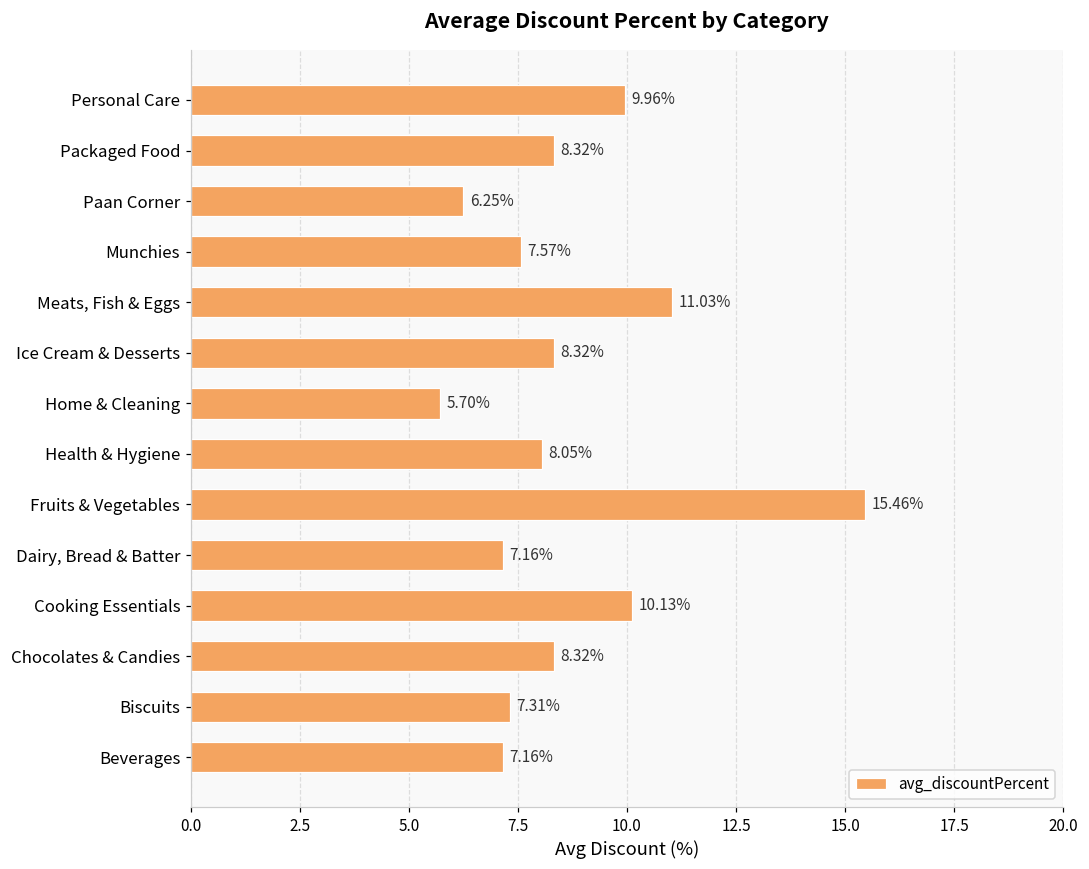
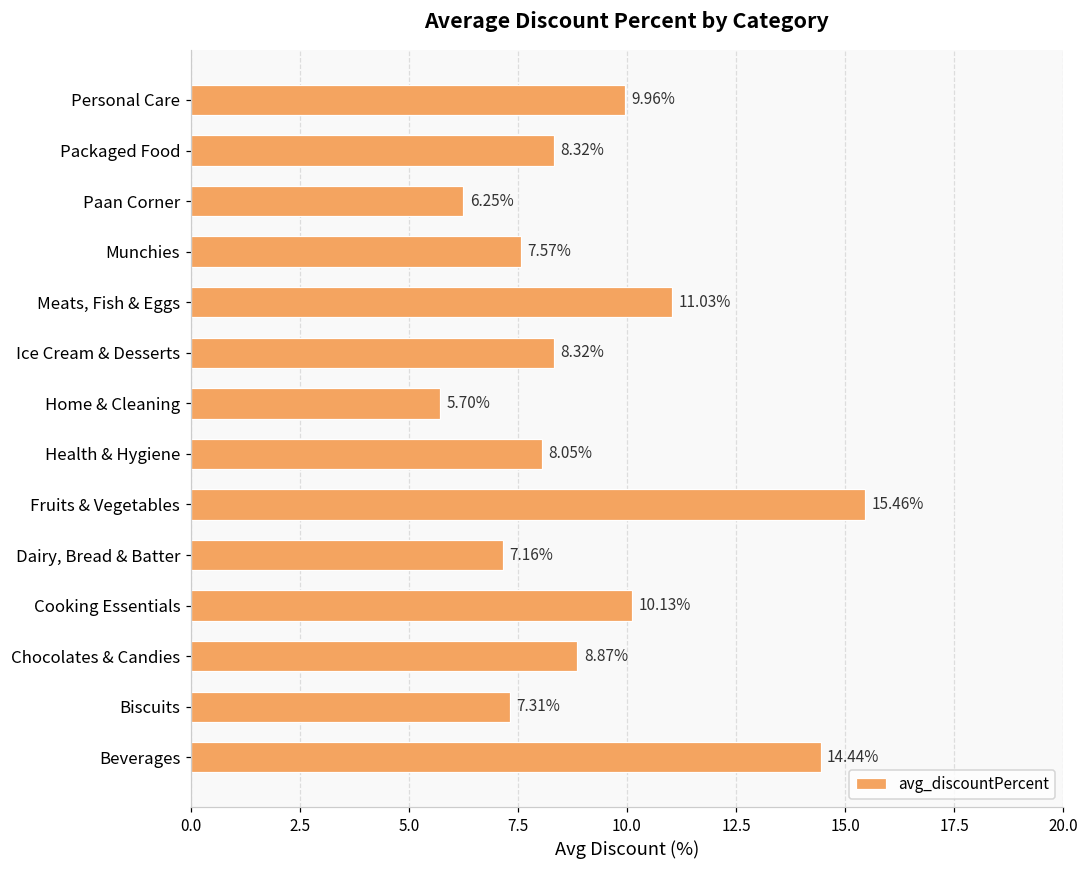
Chocolates & Candies: 8.32% -> 8.87%
Beverages: 7.16% -> 14.44%
